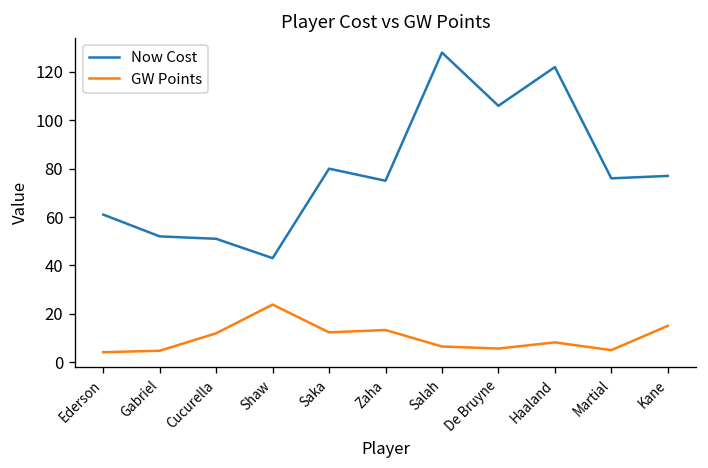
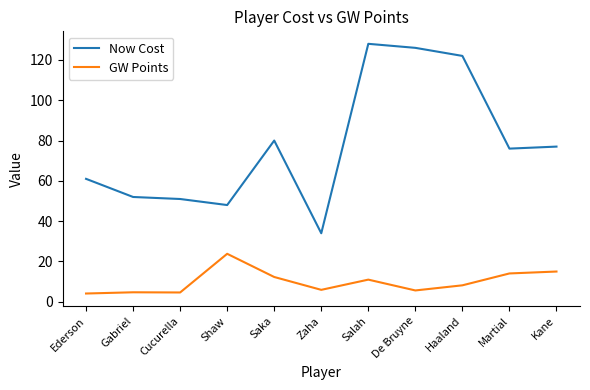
GW Points, Cucurella: 12 -> 5
Now Cost, Shaw: 43 -> 48
Now Cost, Zaha: 75 -> 34
GW Points, Zaha: 13 -> 6
GW Points, Salah: 6 -> 11
Now Cost, De Bruyne: 106 -> 126
GW Points, Martial: 5 -> 14
